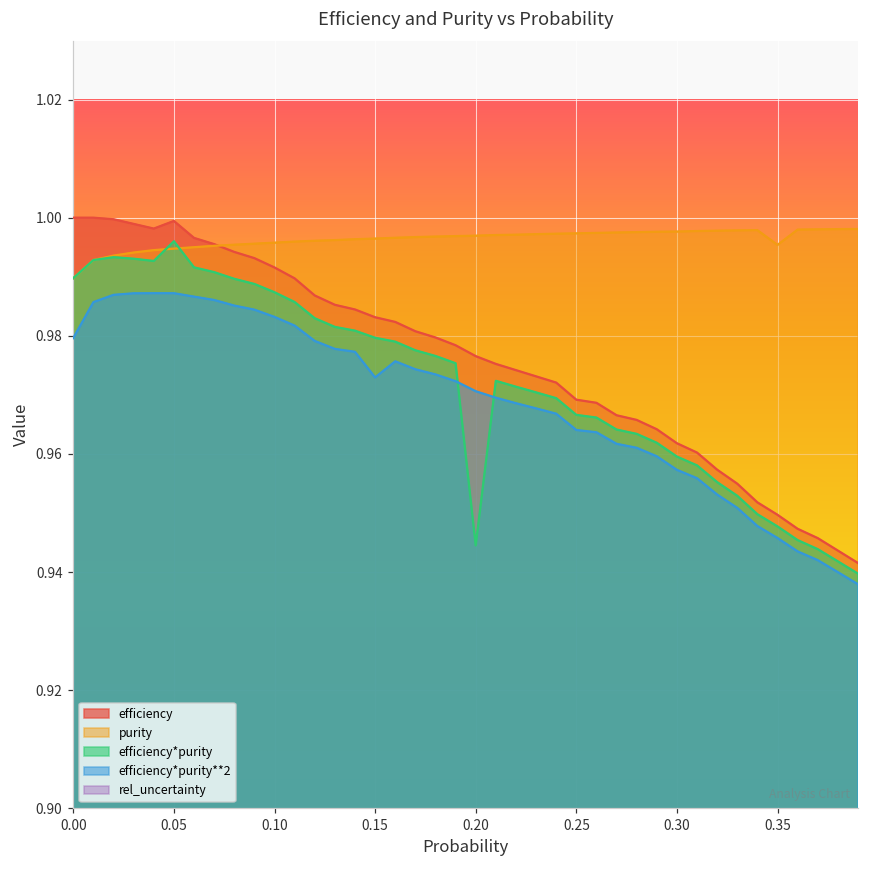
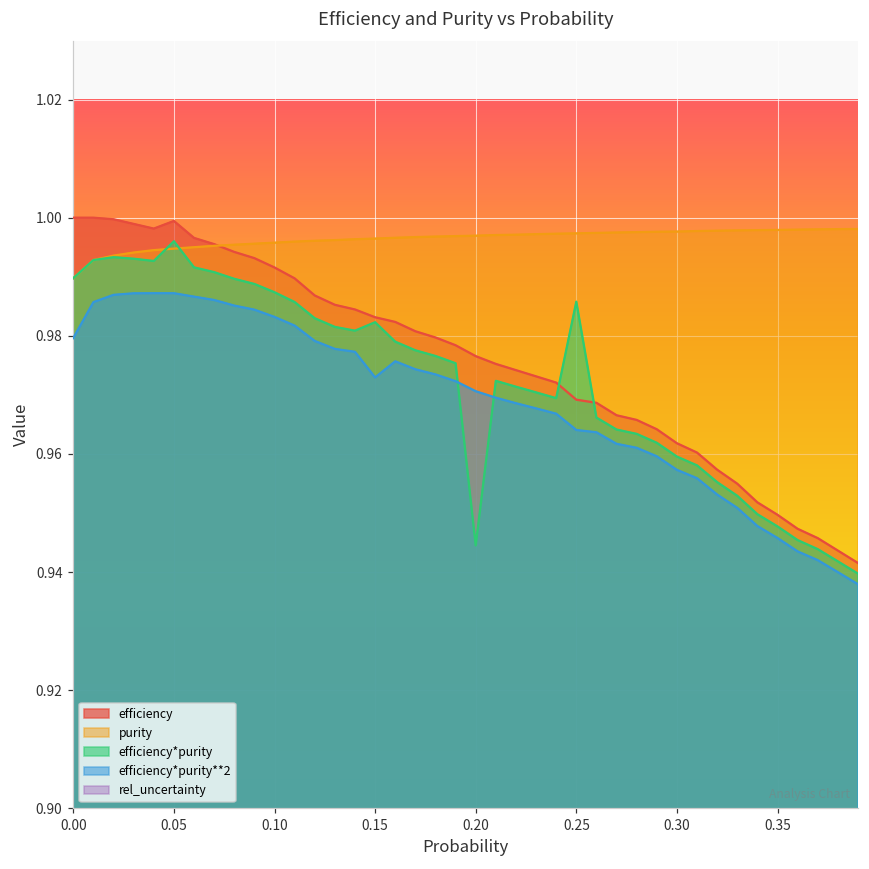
efficiency*purity, 0.15: 0.980 -> 0.982
efficiency*purity, 0.25: 0.967 -> 0.986
purity, 0.35: 0.995 -> 0.998
